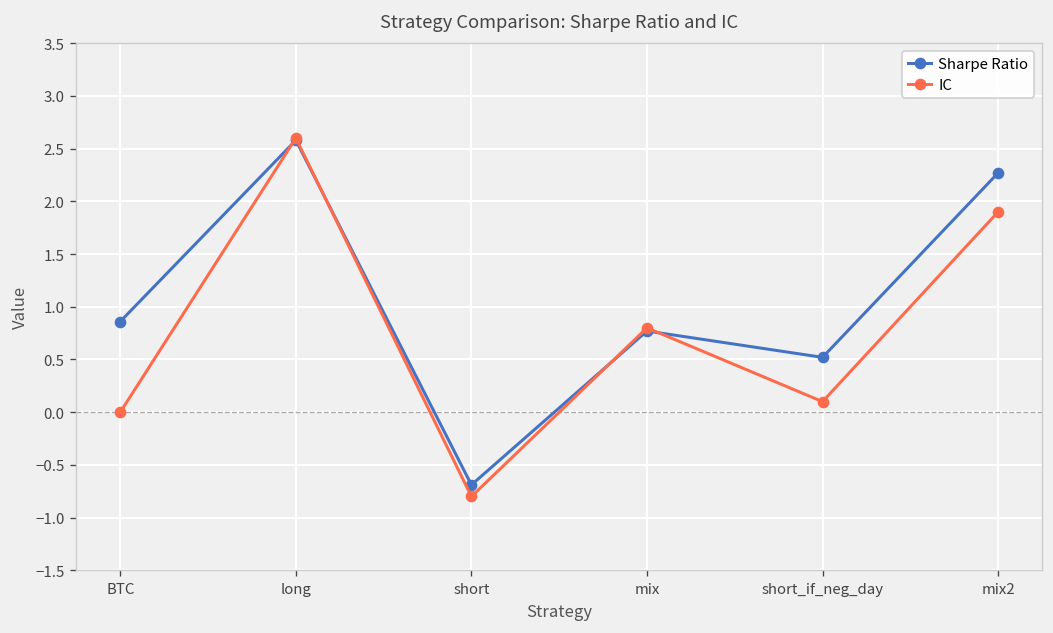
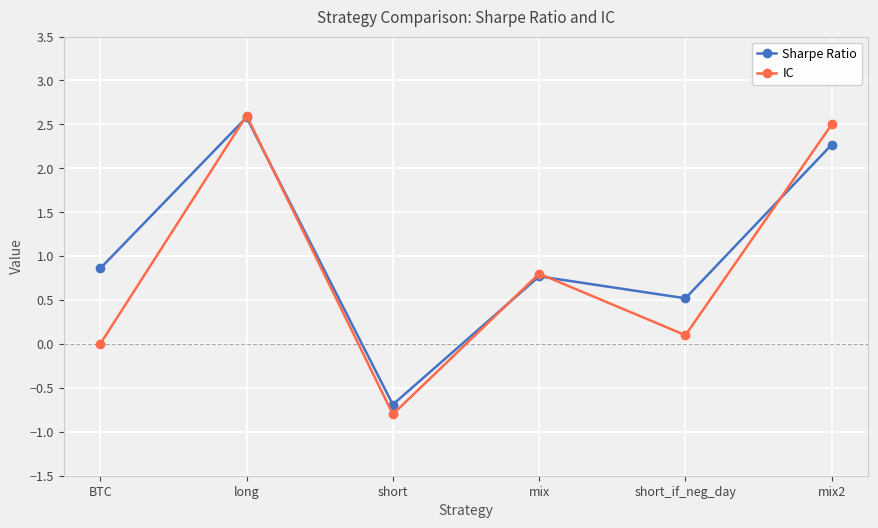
IC, mix2: 1.9 -> 2.5
